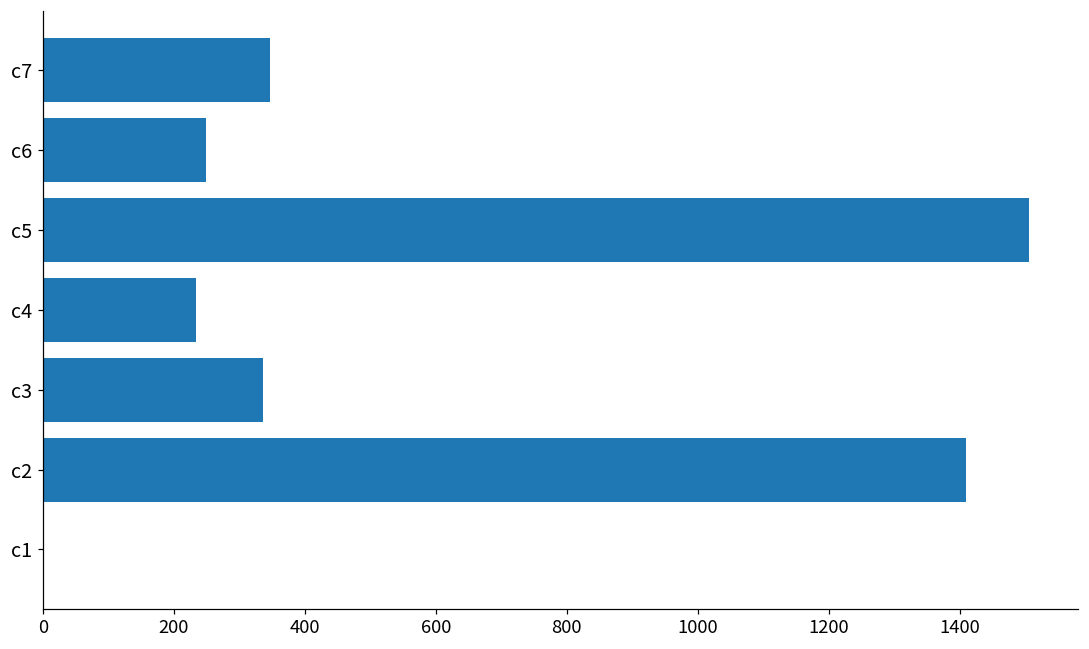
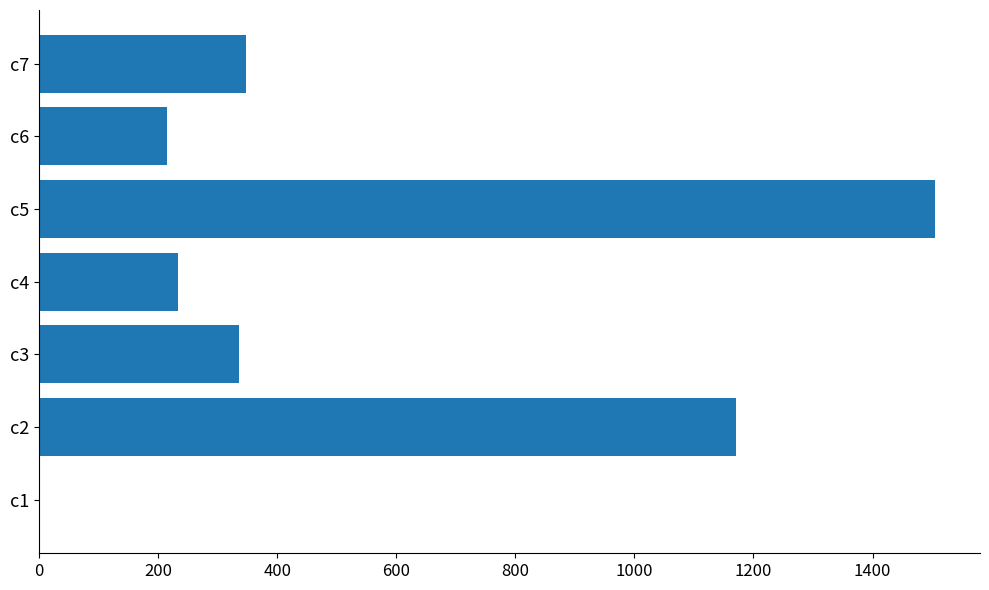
c6: 250 -> 220
c2: 1410 -> 1170
